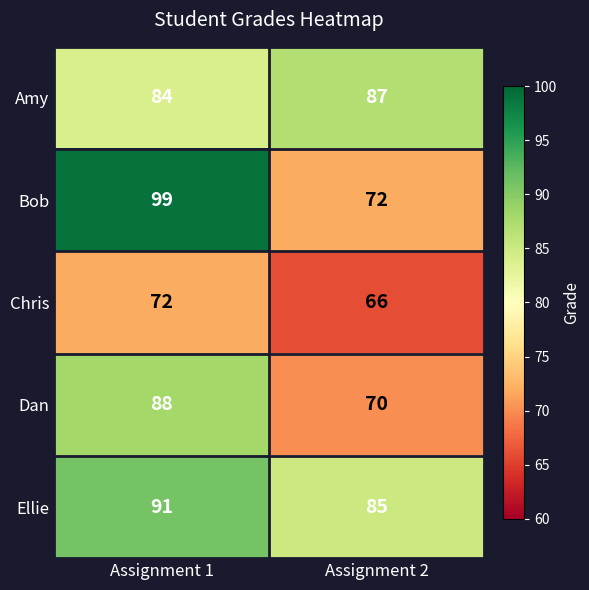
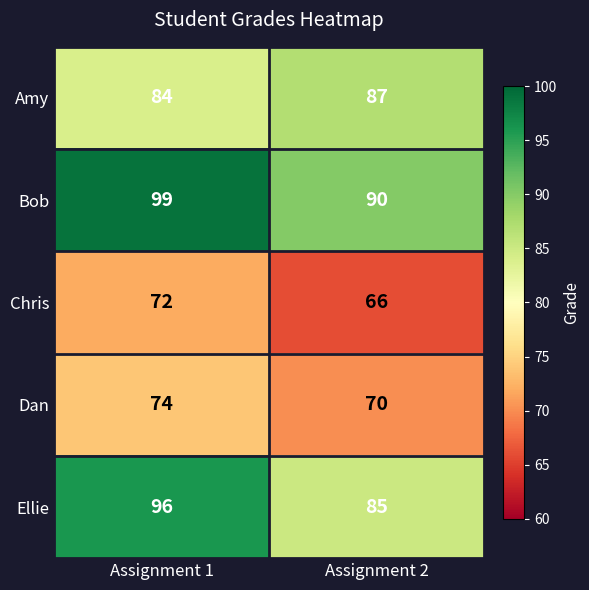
Bob, Assignment 2: 72 -> 90
Dan, Assignment 1: 88 -> 74
Ellie, Assignment 1: 91 -> 96
